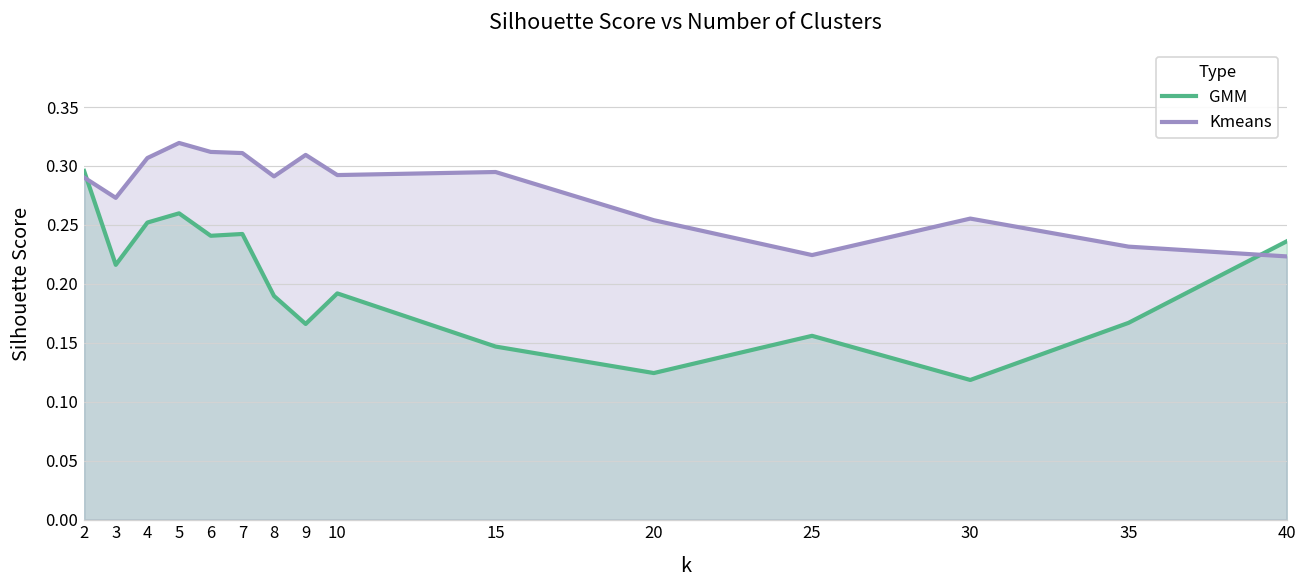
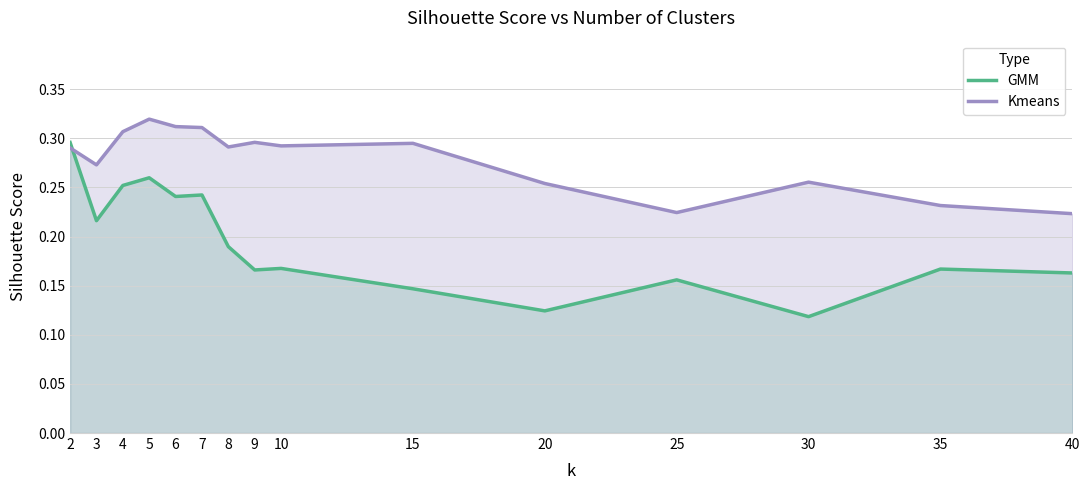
Kmeans, 9: 0.31 -> 0.30
GMM, 10: 0.19 -> 0.17
GMM, 40: 0.24 -> 0.16
